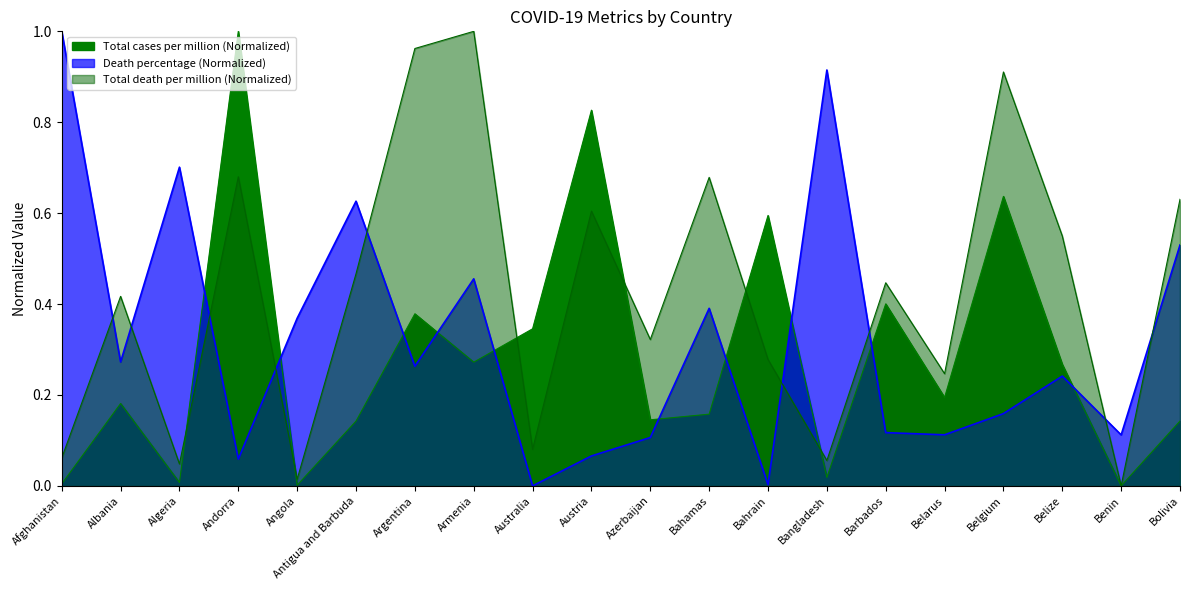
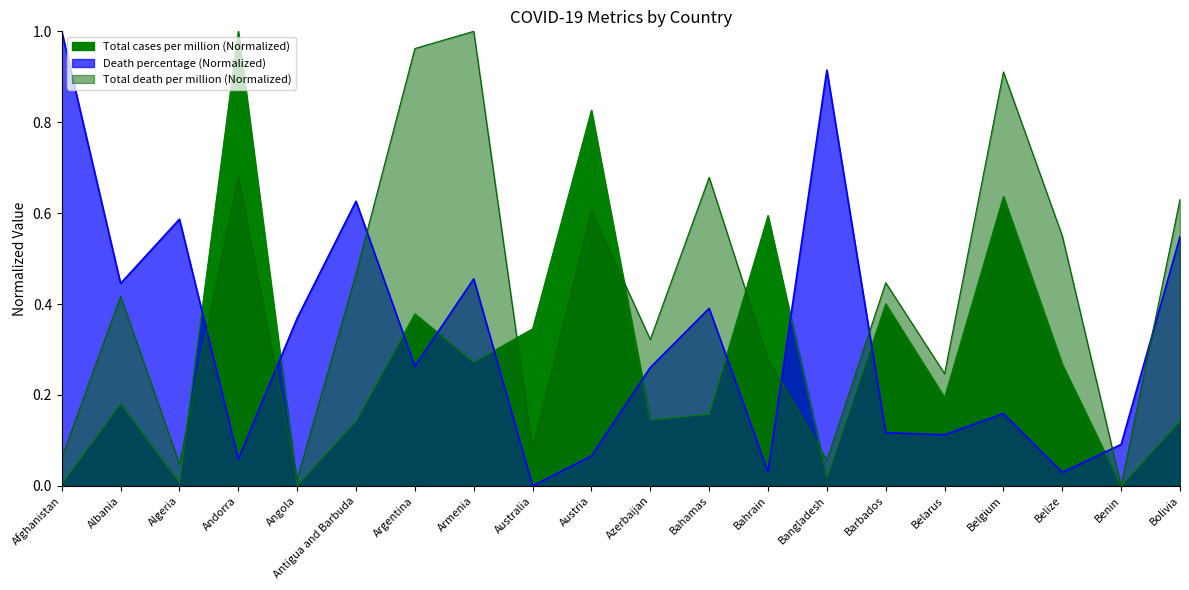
Death percentage (Normalized), Albania: 0.27 -> 0.45
Death percentage (Normalized), Algeria: 0.70 -> 0.59
Death percentage (Normalized), Azerbaijan: 0.11 -> 0.26
Death percentage (Normalized), Bahrain: 0.00 -> 0.03
Death percentage (Normalized), Belize: 0.24 -> 0.03
Death percentage (Normalized), Benin: 0.11 -> 0.09
Death percentage (Normalized), Bolivia: 0.53 -> 0.55
